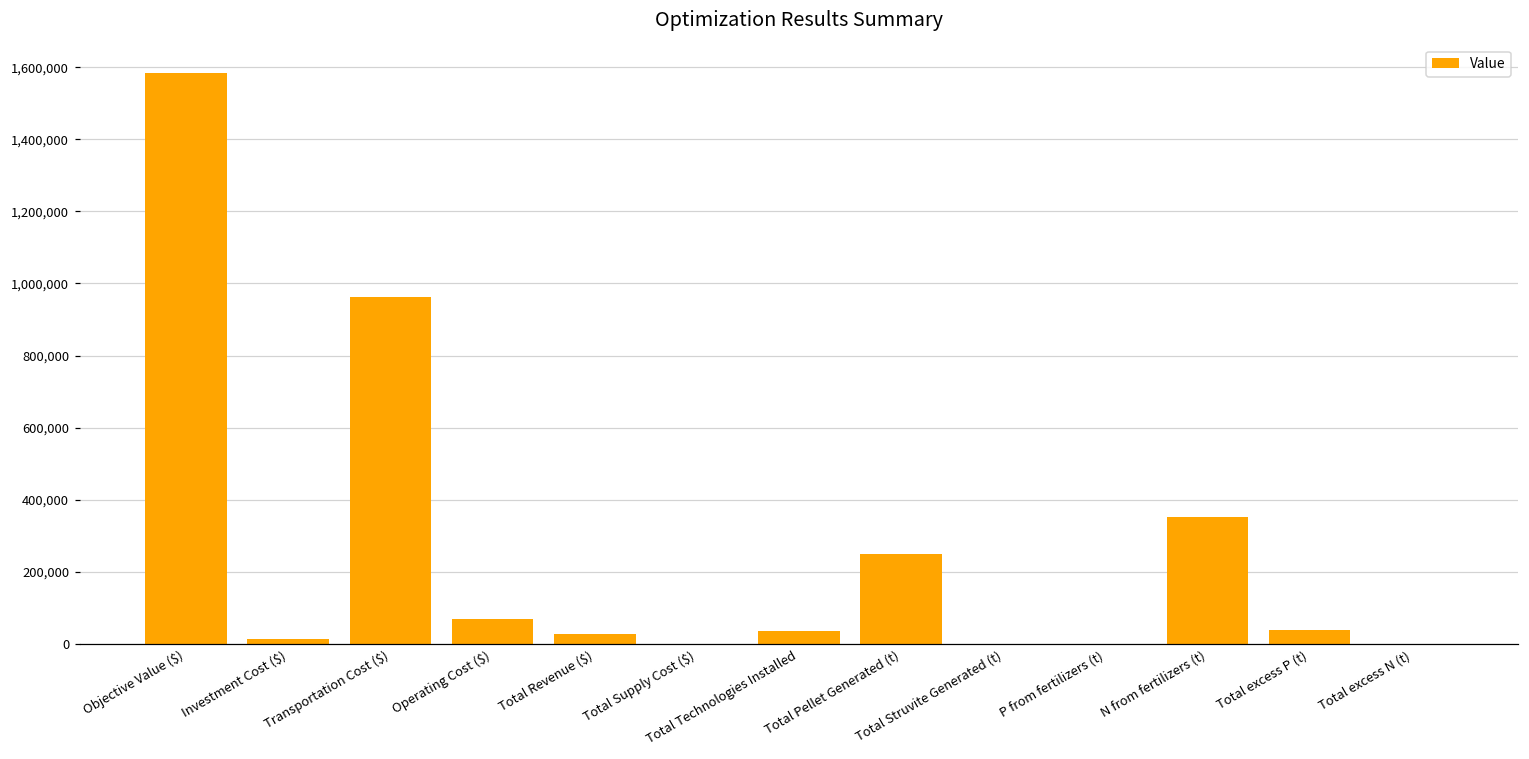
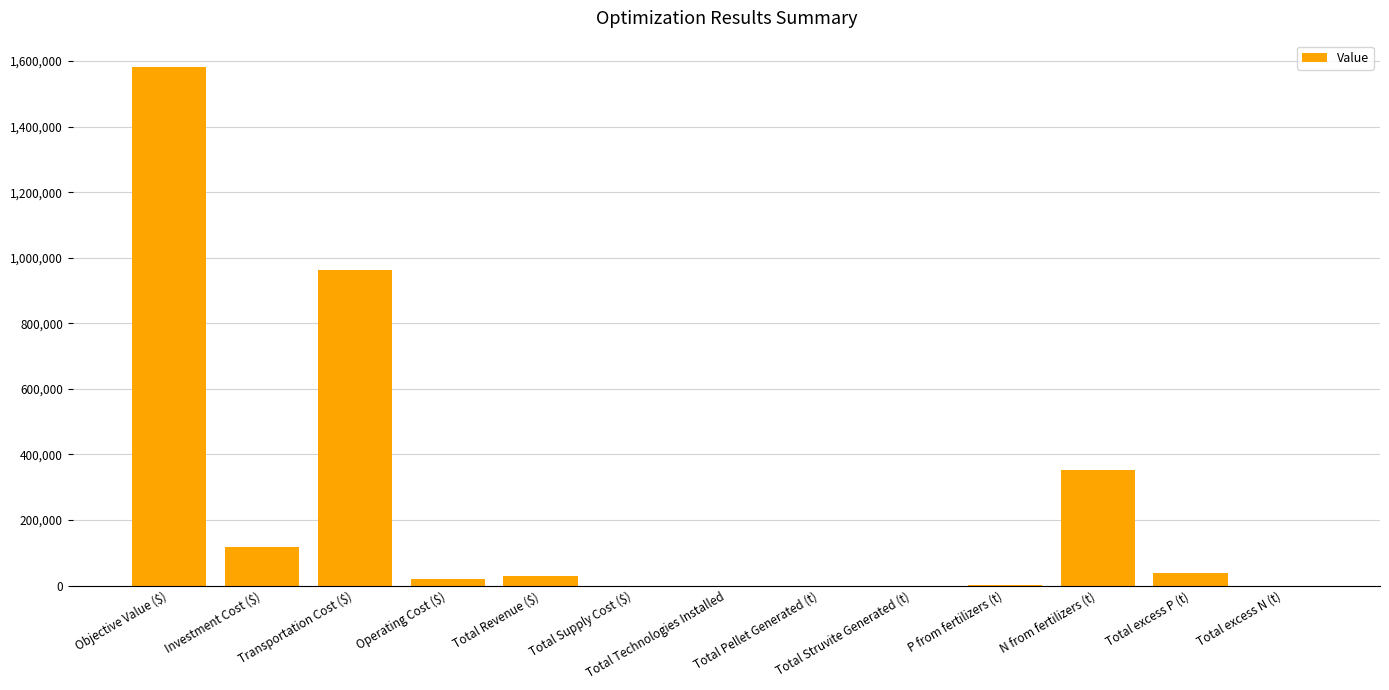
Investment Cost ($): 10,000 -> 120,000
Operating Cost ($): 70,000 -> 20,000
Total Technologies Installed: 40,000 -> 0
Total Pellet Generated (t): 250,000 -> 0
